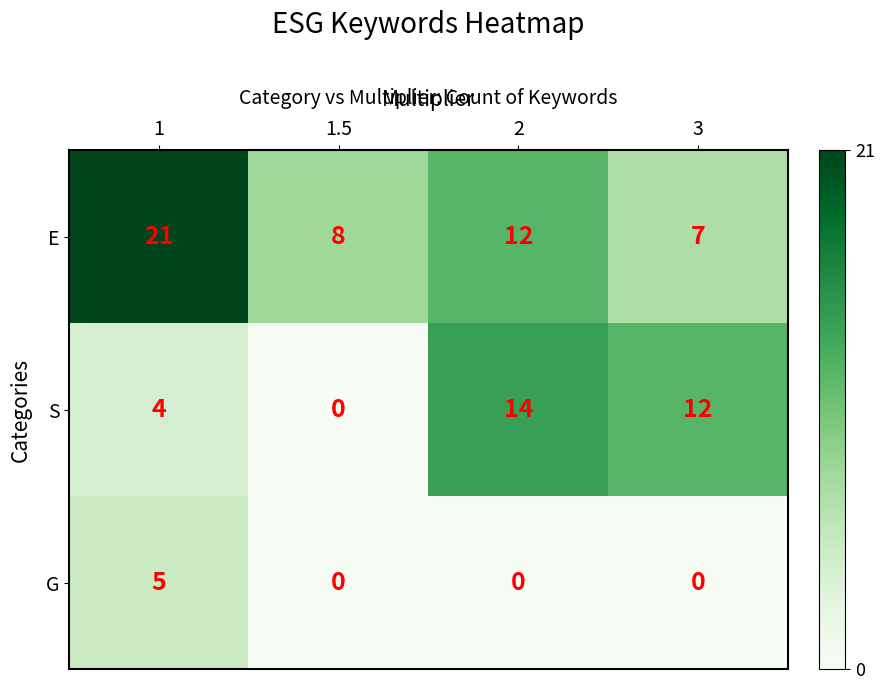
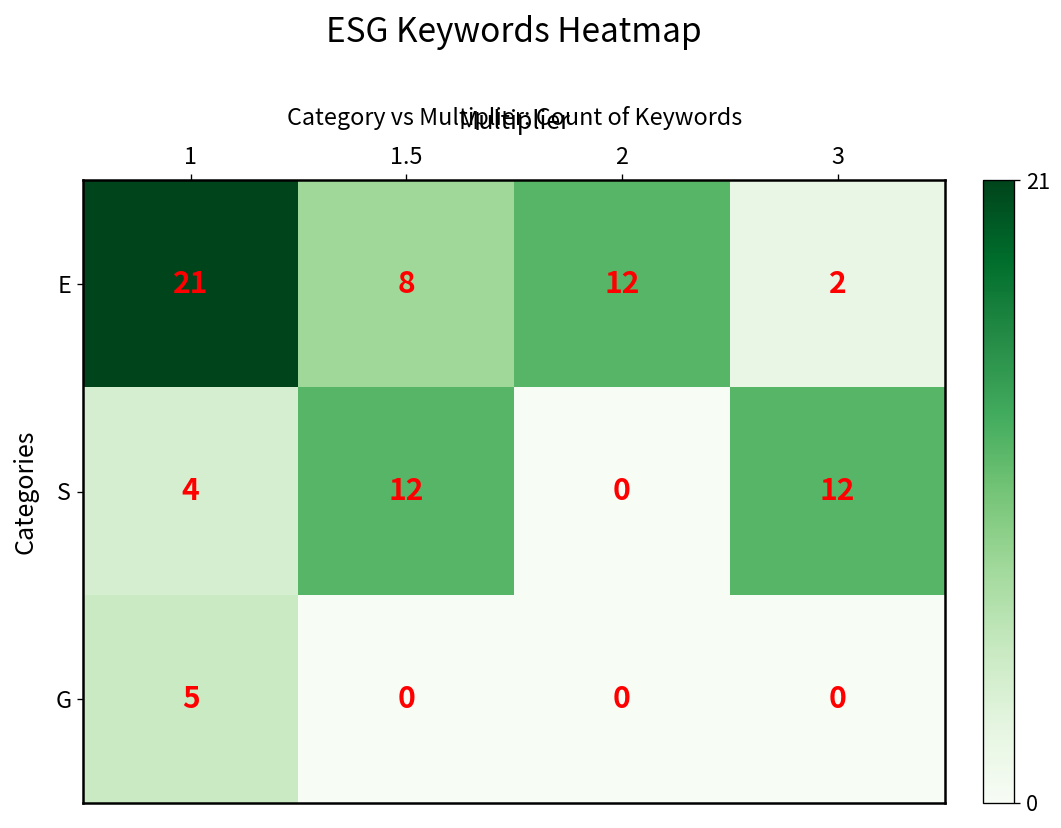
E, 3: 7 -> 2
S, 1.5: 0 -> 12
S, 2: 14 -> 0
